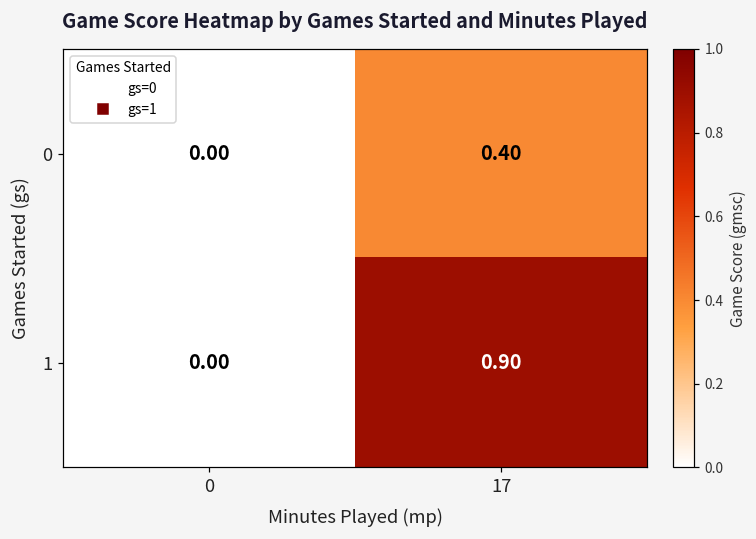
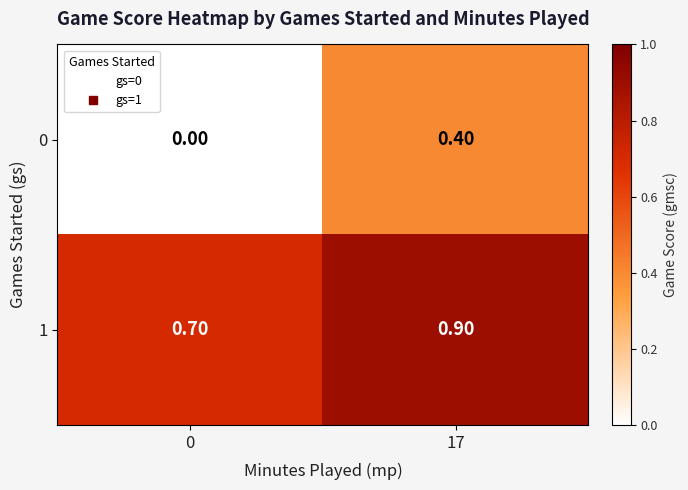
1, 0: 0.00 -> 0.70
